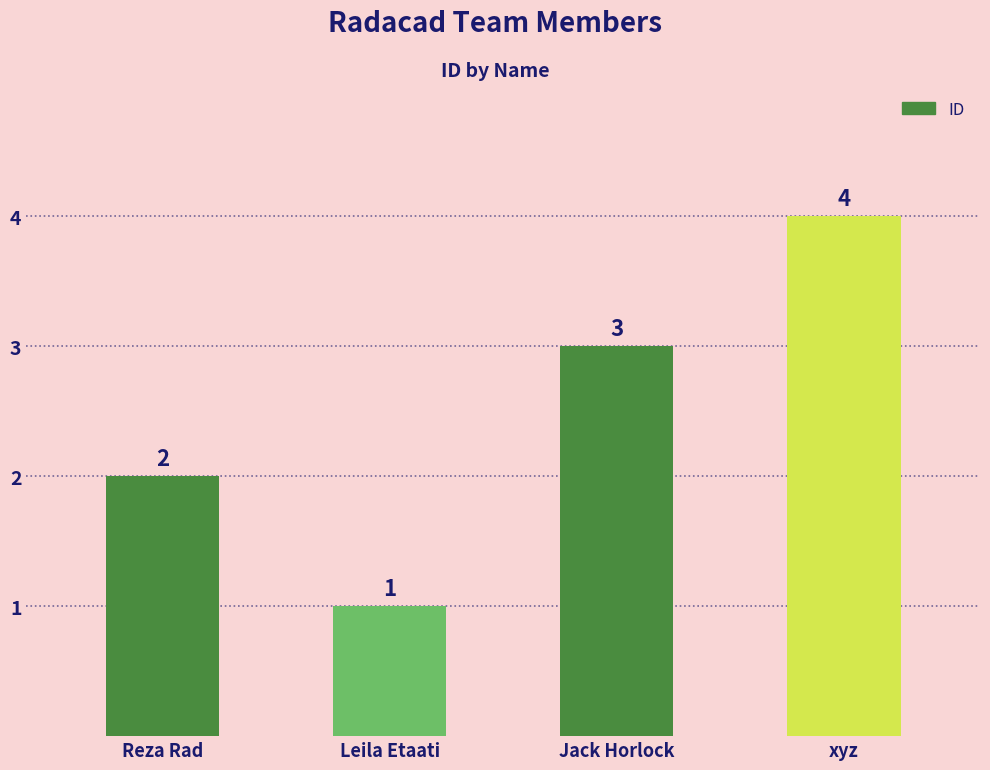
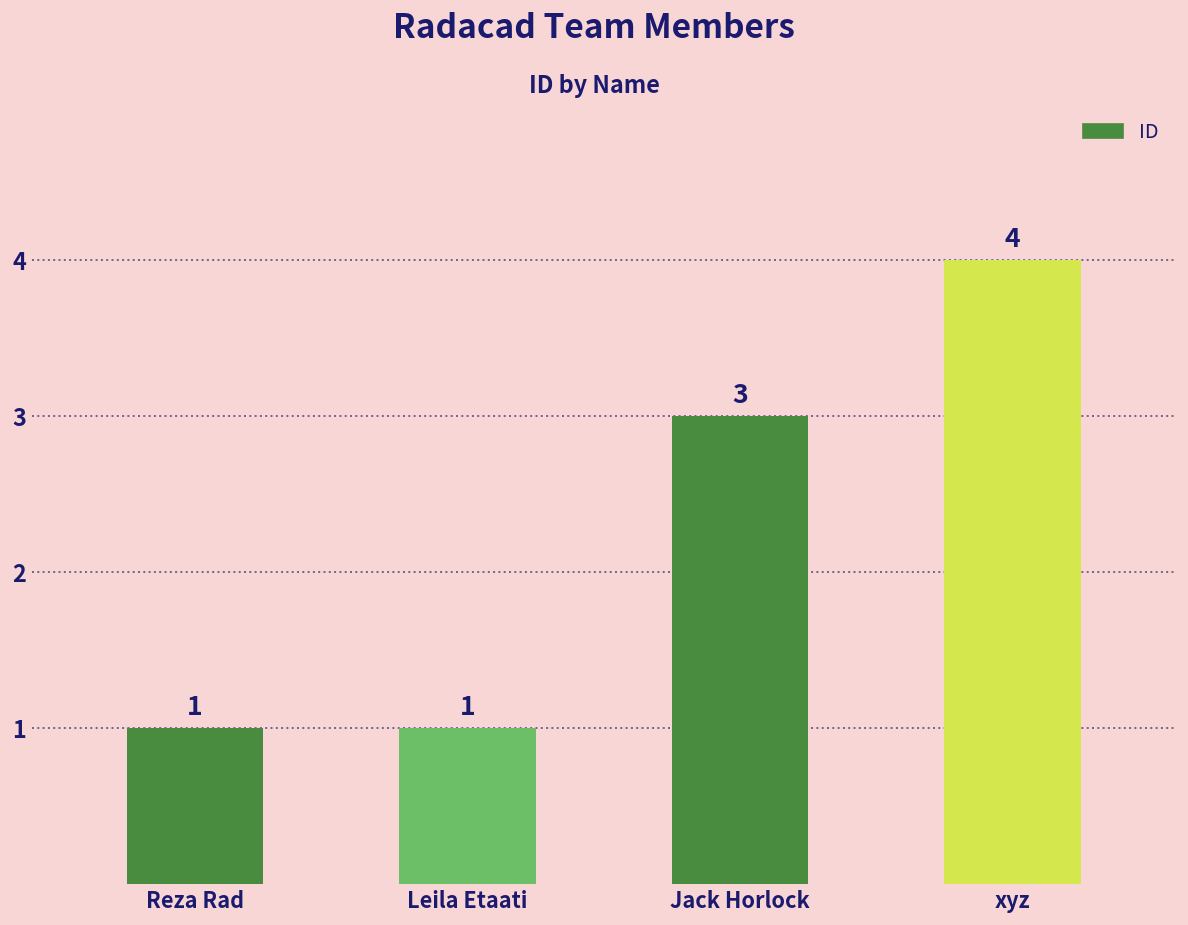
Reza Rad: 2 -> 1
